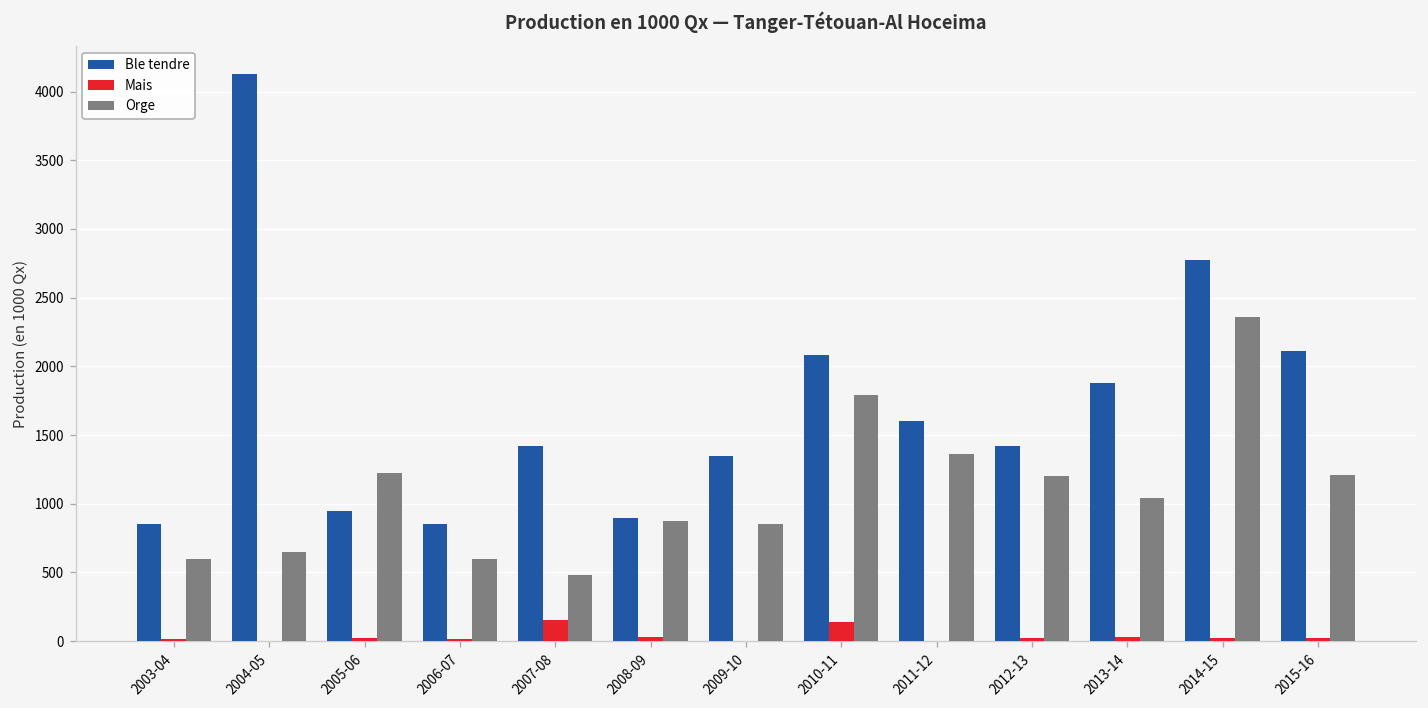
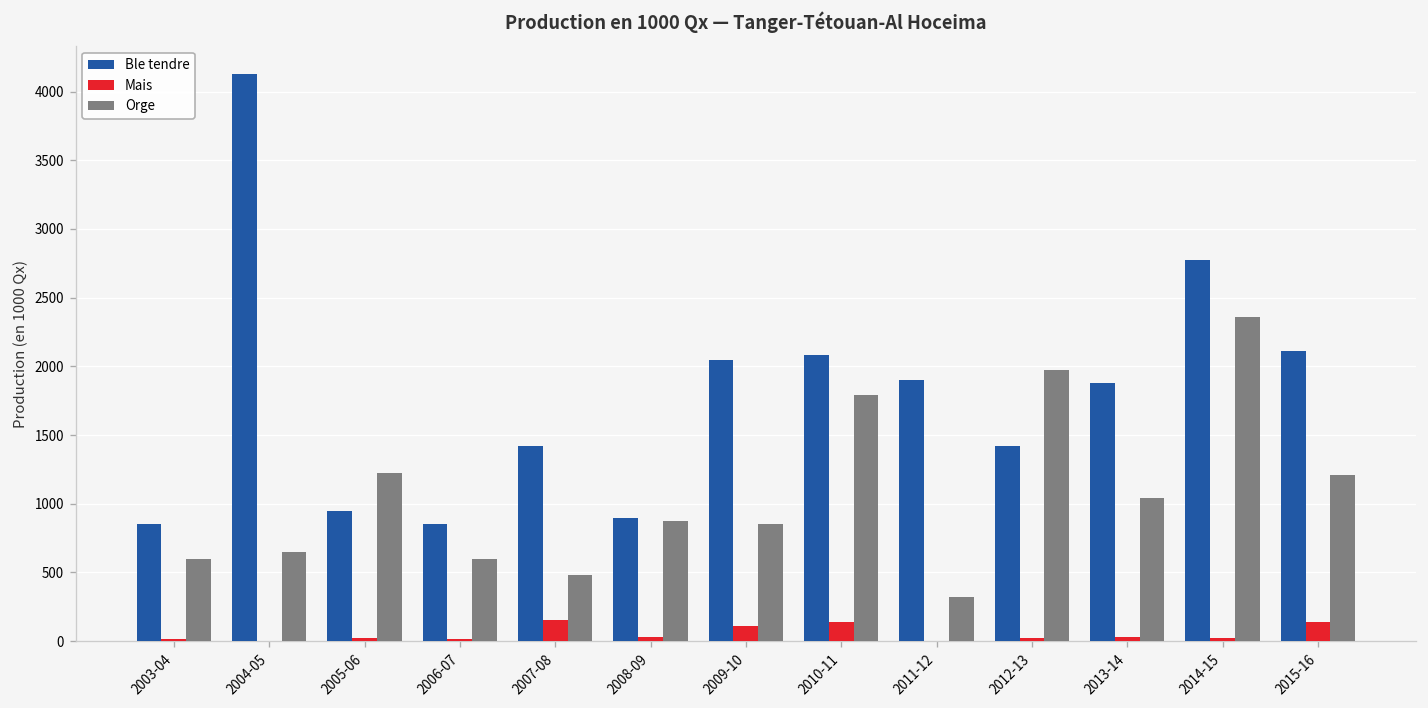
Ble tendre, 2009-10: 1350 -> 2040
Mais, 2009-10: 0 -> 110
Ble tendre, 2011-12: 1600 -> 1900
Orge, 2011-12: 1360 -> 320
Orge, 2012-13: 1200 -> 1970
Mais, 2015-16: 20 -> 140
